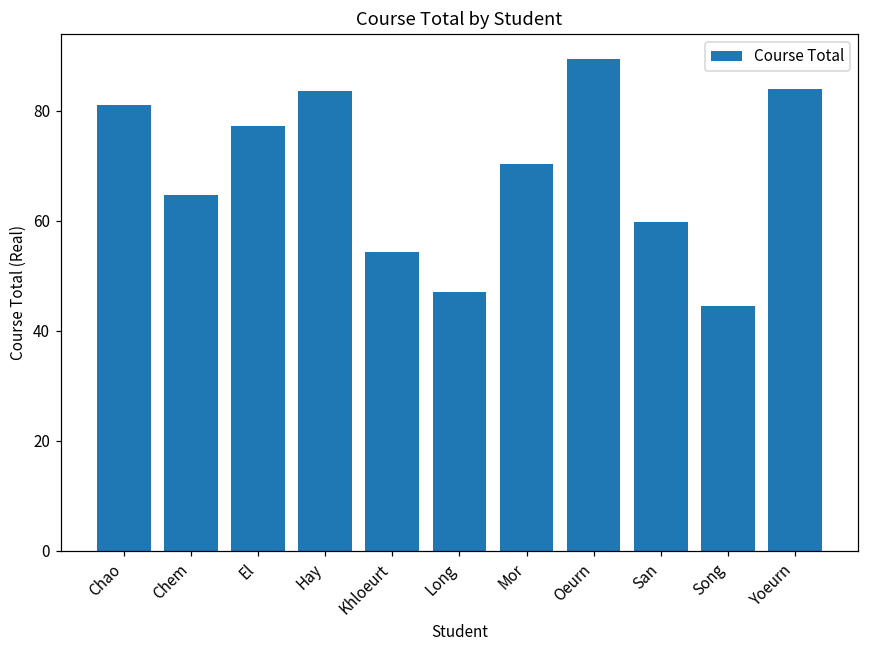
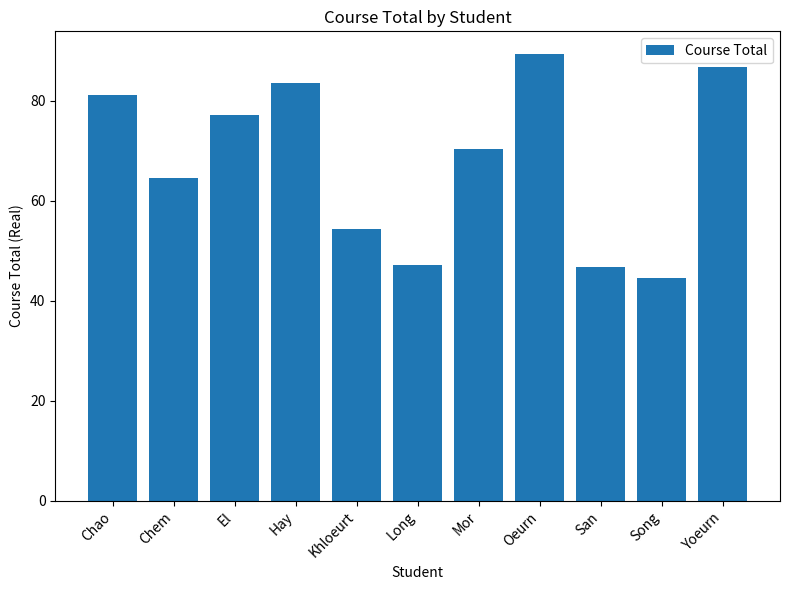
San: 60 -> 47
Yoeurn: 84 -> 87
